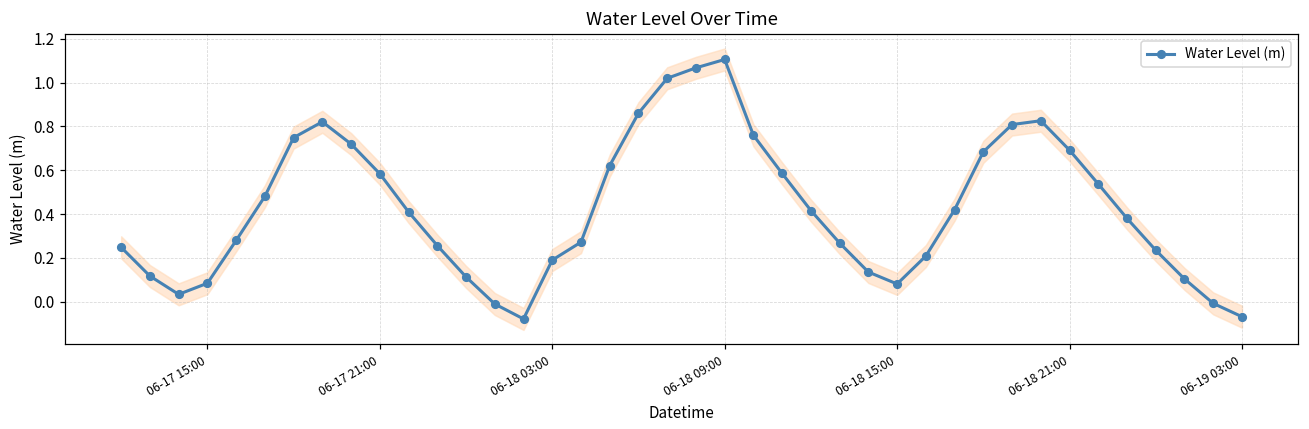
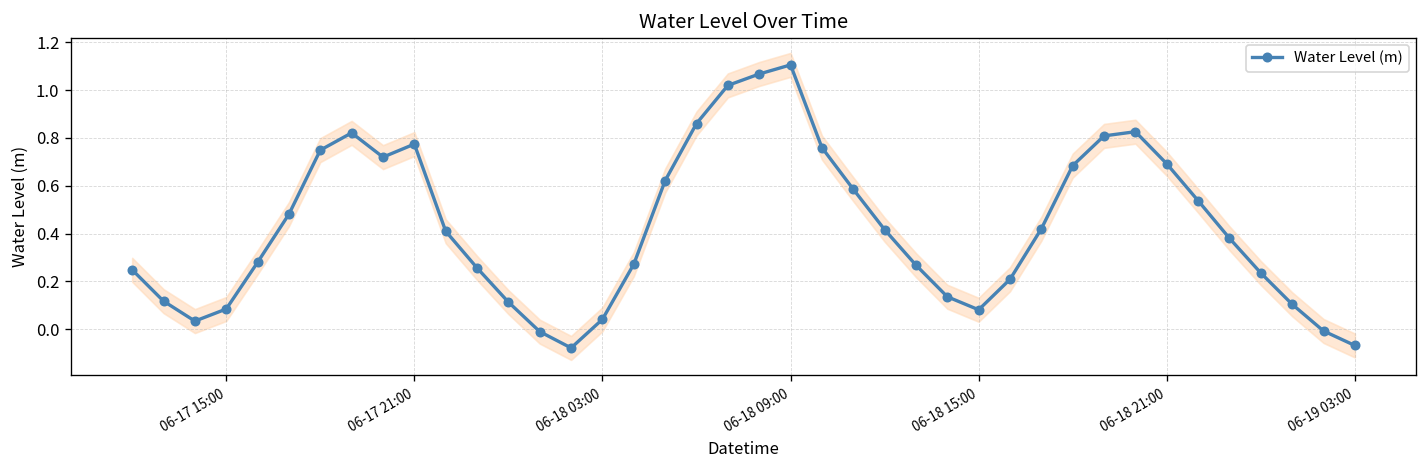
Water Level (m), 06-17 21:00: 0.58 -> 0.77
Water Level (m), 06-18 03:00: 0.19 -> 0.04
